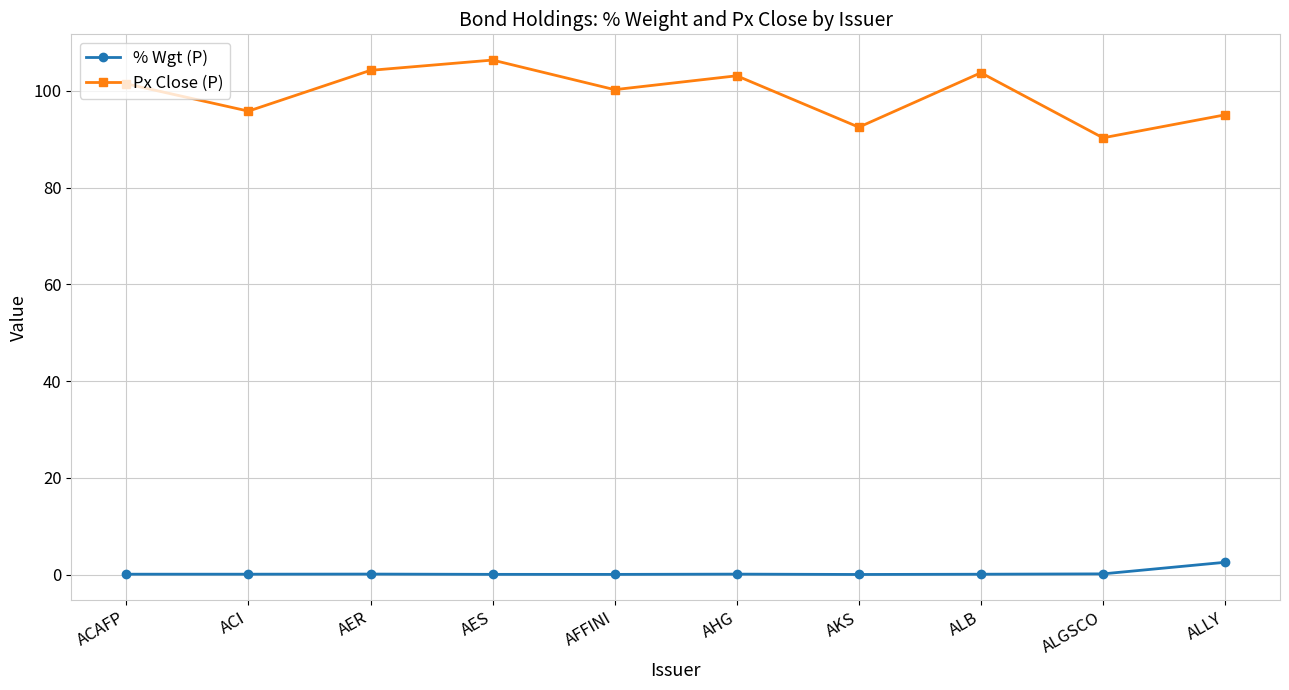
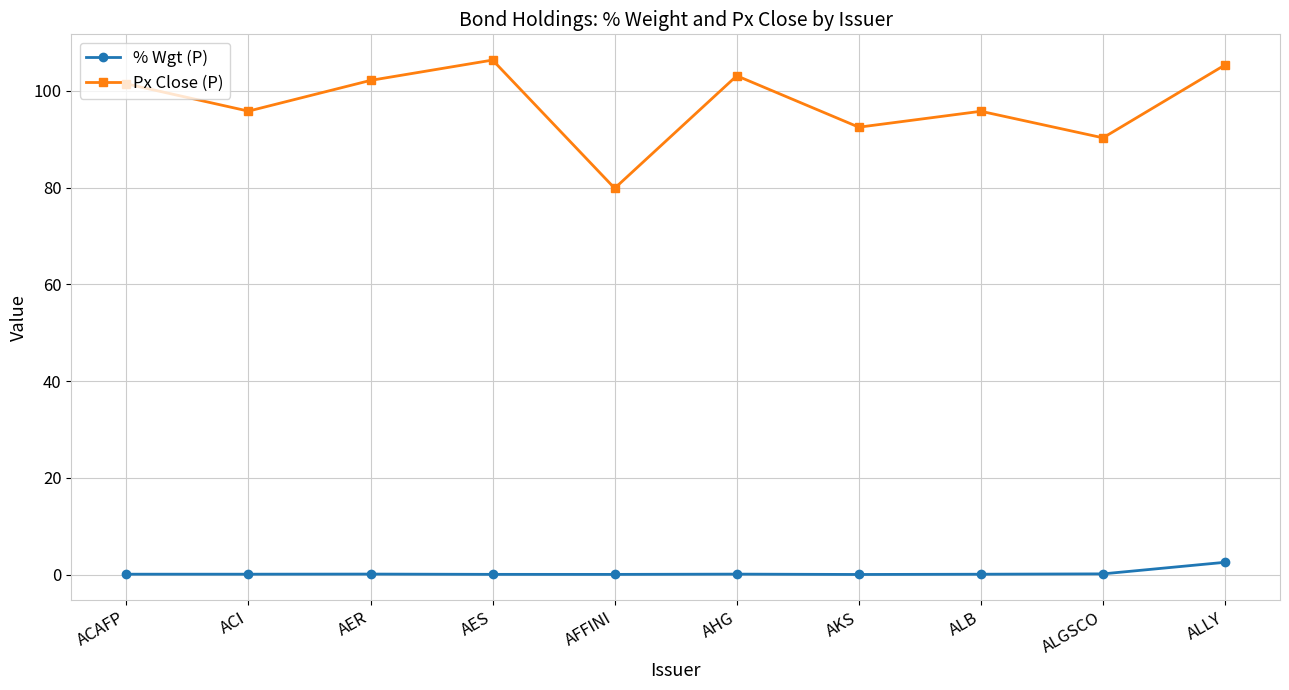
Px Close (P), AER: 104 -> 102
Px Close (P), AFFINI: 100 -> 80
Px Close (P), ALB: 104 -> 96
Px Close (P), ALLY: 95 -> 105
